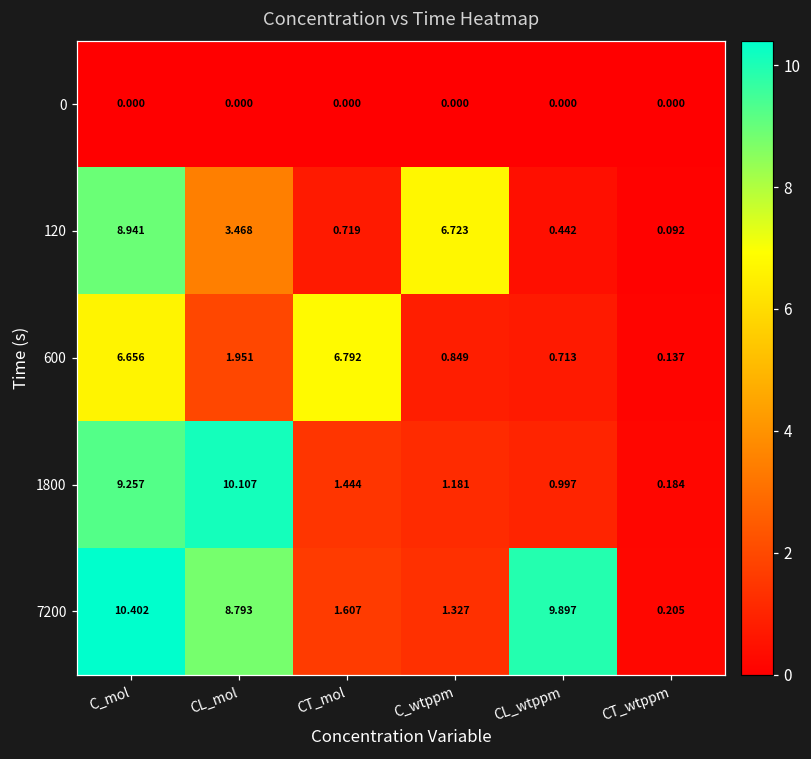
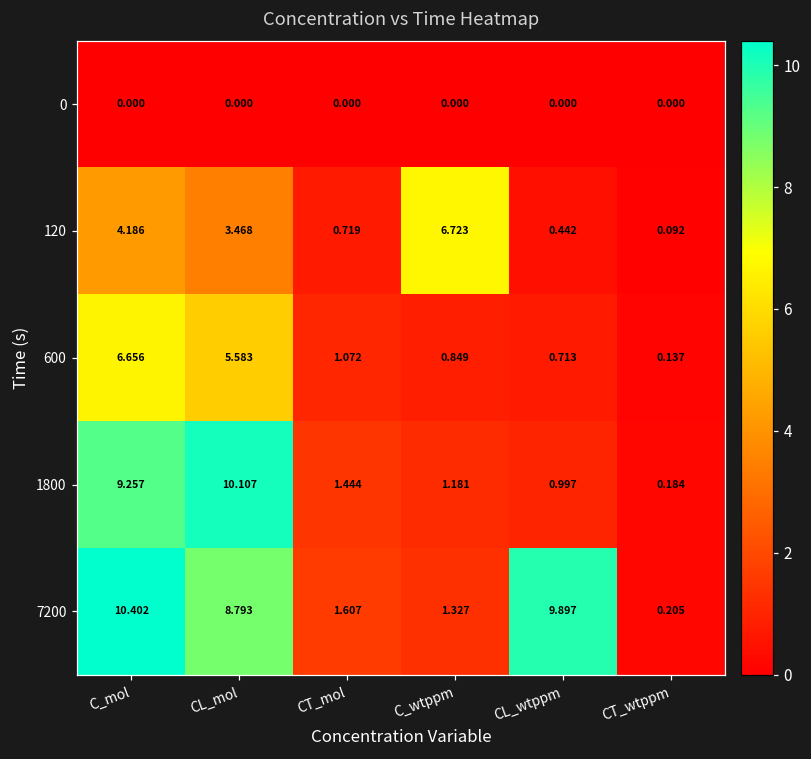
120, C_mol: 8.941 -> 4.186
600, CL_mol: 1.951 -> 5.583
600, CT_mol: 6.792 -> 1.072
